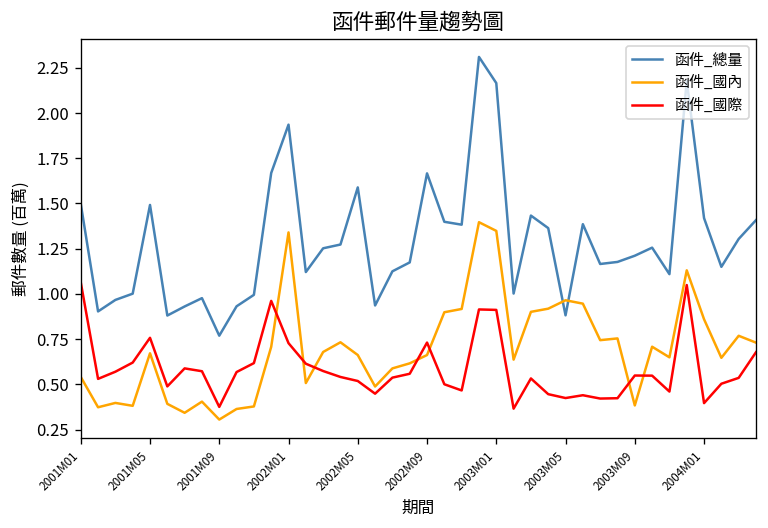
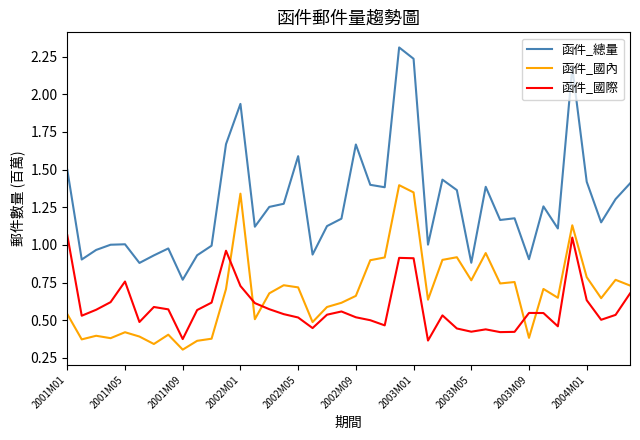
函件_總量, 2001M05: 1.49 -> 1.00
函件_國內, 2001M05: 0.67 -> 0.42
函件_國內, 2002M05: 0.66 -> 0.72
函件_國際, 2002M09: 0.73 -> 0.52
函件_總量, 2003M01: 2.17 -> 2.24
函件_國內, 2003M05: 0.96 -> 0.77
函件_總量, 2003M09: 1.21 -> 0.91
函件_國內, 2004M01: 0.86 -> 0.79
函件_國際, 2004M01: 0.40 -> 0.63
